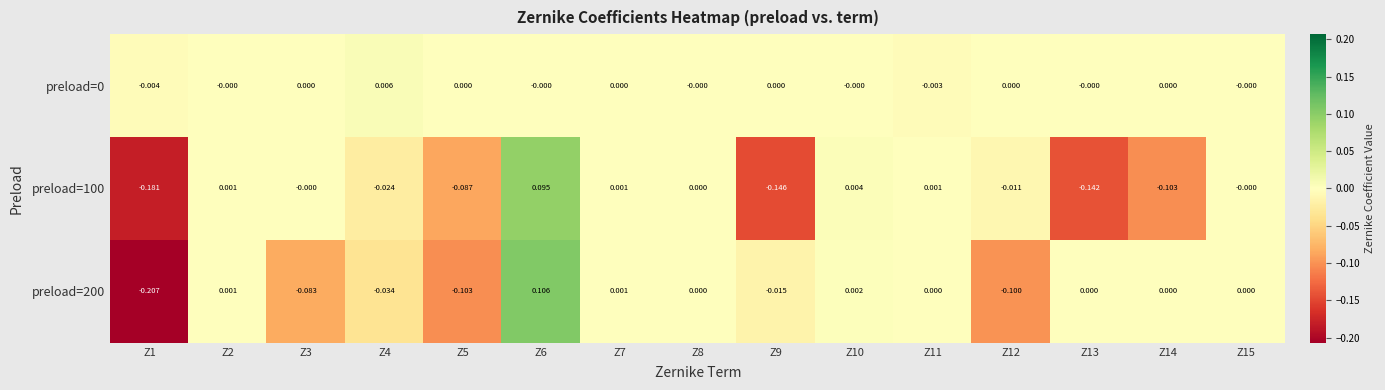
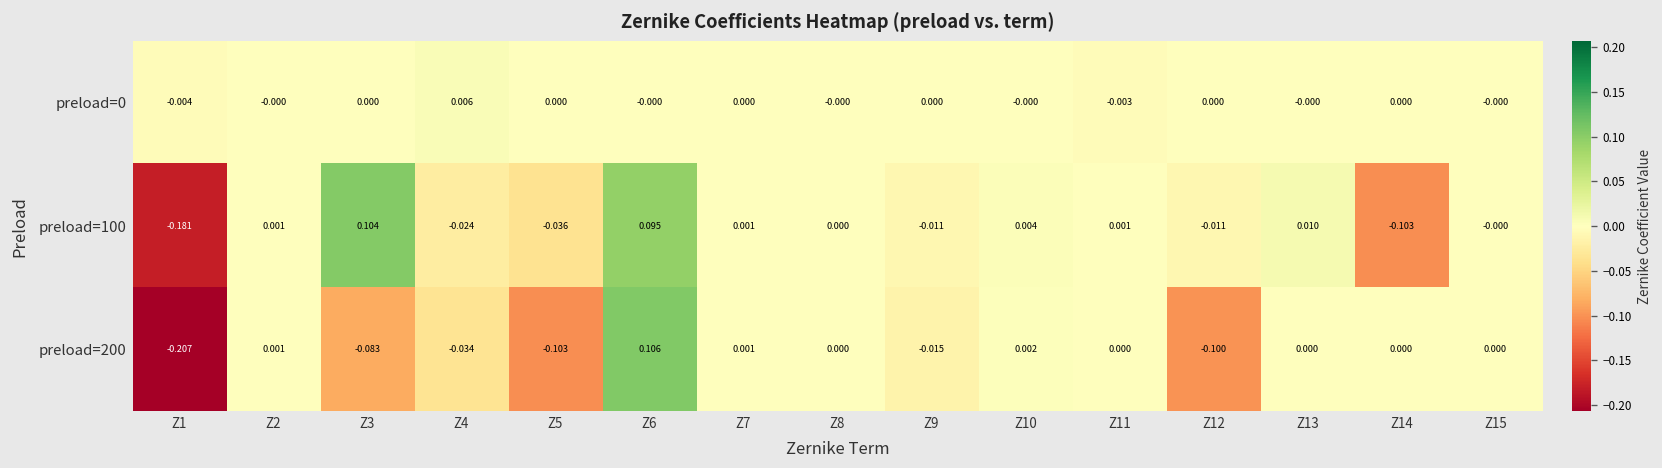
preload=100, Z3: -0.000 -> 0.104
preload=100, Z5: -0.087 -> -0.036
preload=100, Z9: -0.146 -> -0.011
preload=100, Z13: -0.142 -> 0.010
